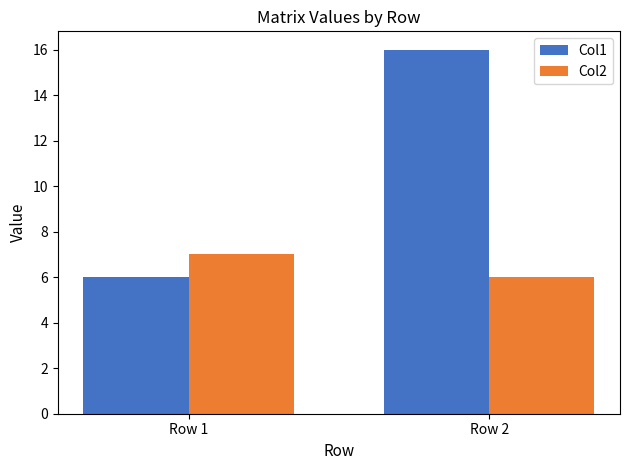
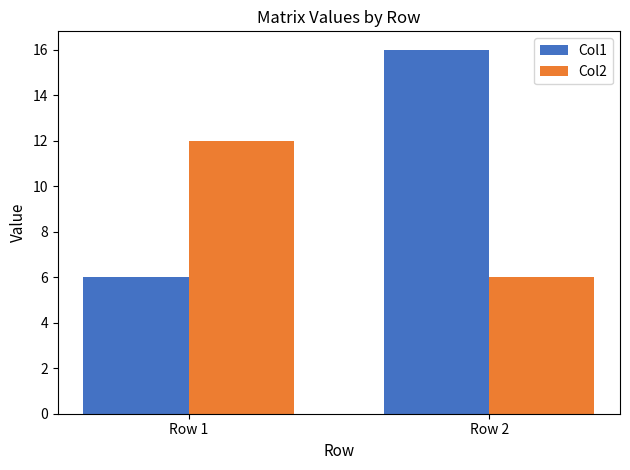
Col2, Row 1: 7 -> 12
